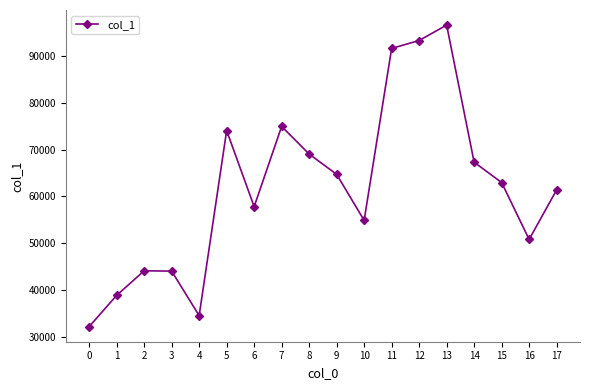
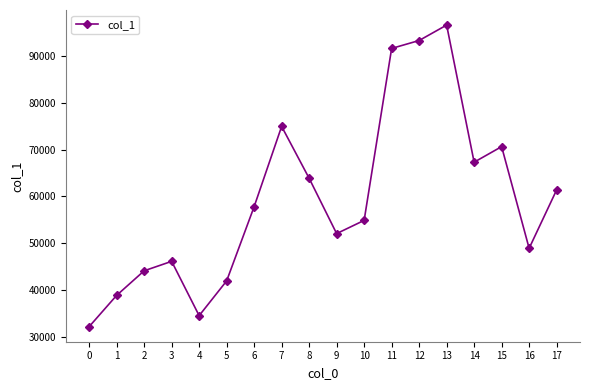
3: 44000 -> 46000
5: 74000 -> 42000
8: 69000 -> 64000
9: 65000 -> 52000
15: 63000 -> 71000
16: 51000 -> 49000
